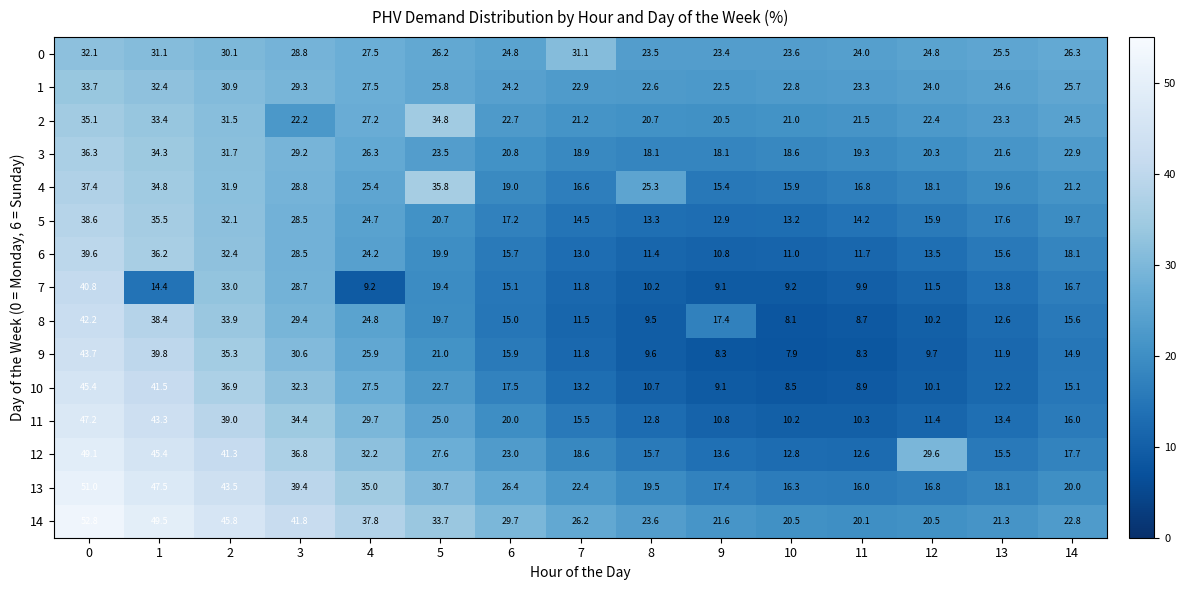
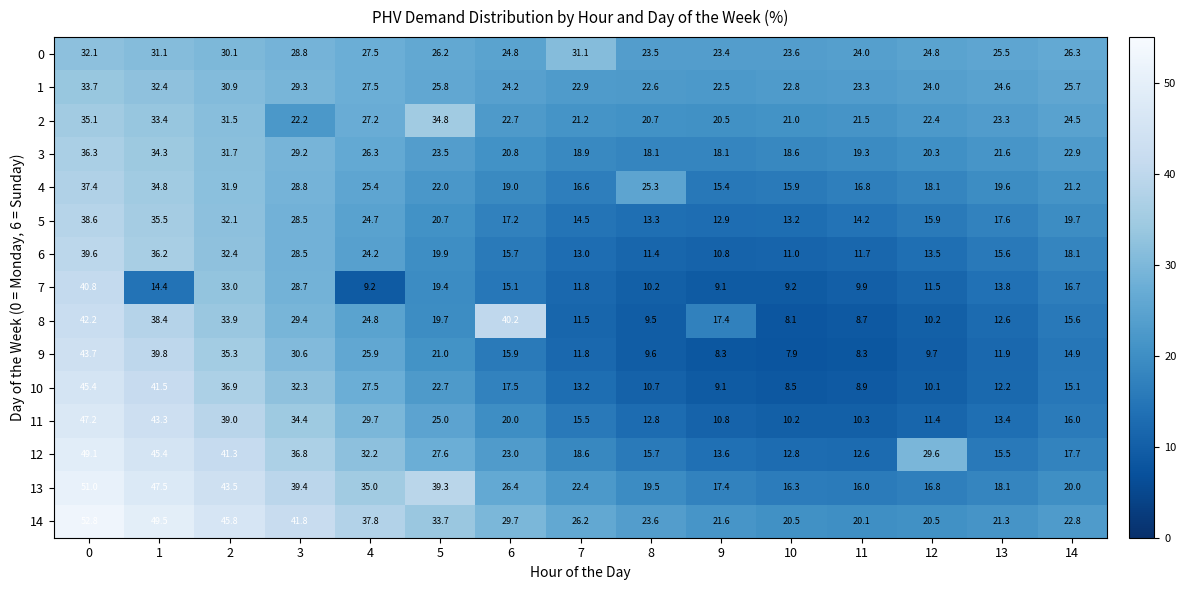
4, 5: 35.8 -> 22.0
8, 6: 15.0 -> 40.2
13, 5: 30.7 -> 39.3
